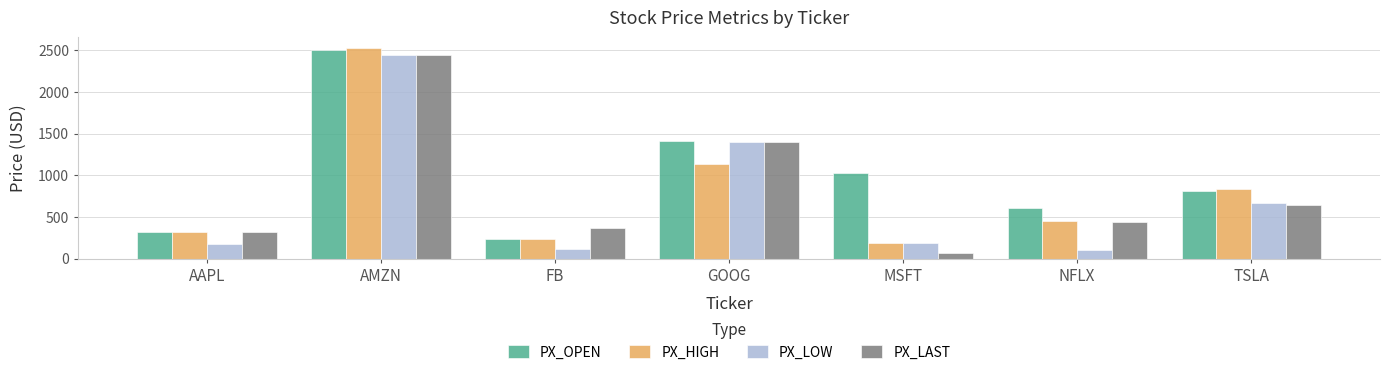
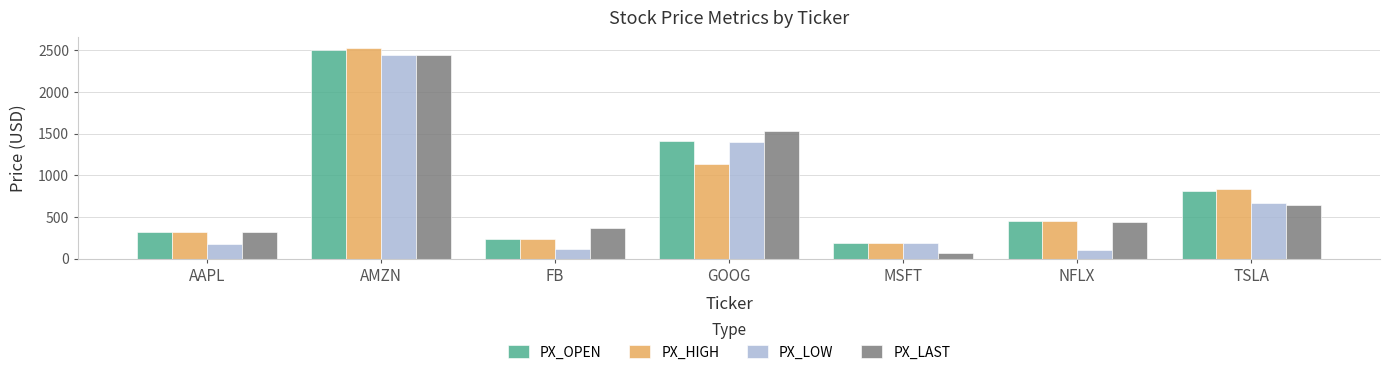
PX_LAST, GOOG: 1400 -> 1500
PX_OPEN, MSFT: 1000 -> 200
PX_OPEN, NFLX: 600 -> 400
